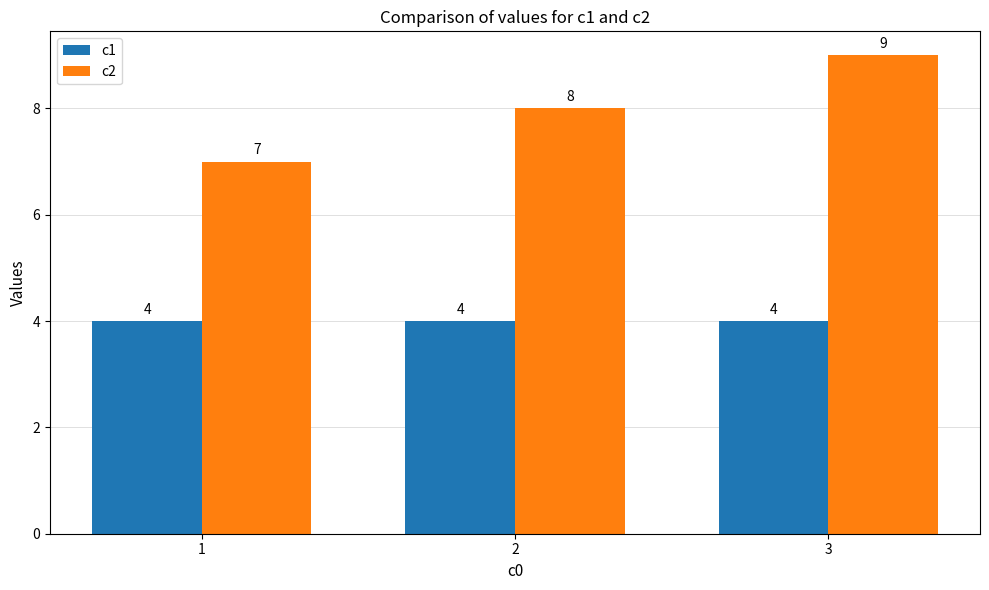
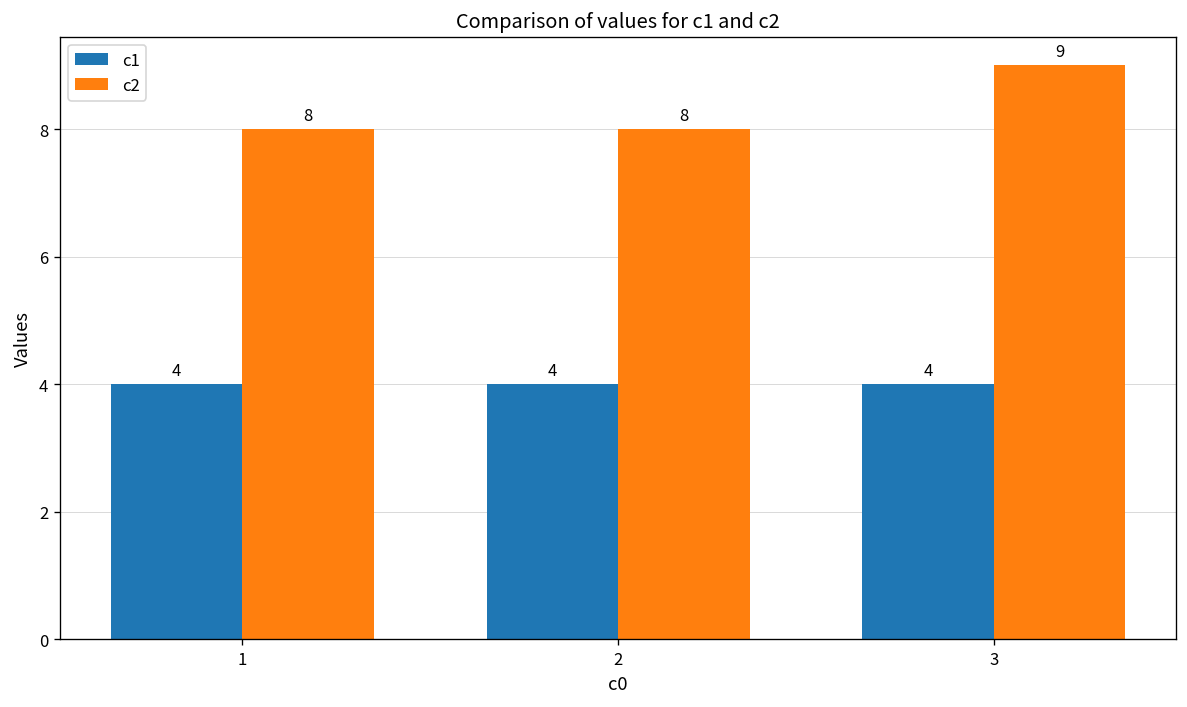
c2, 1: 7 -> 8
